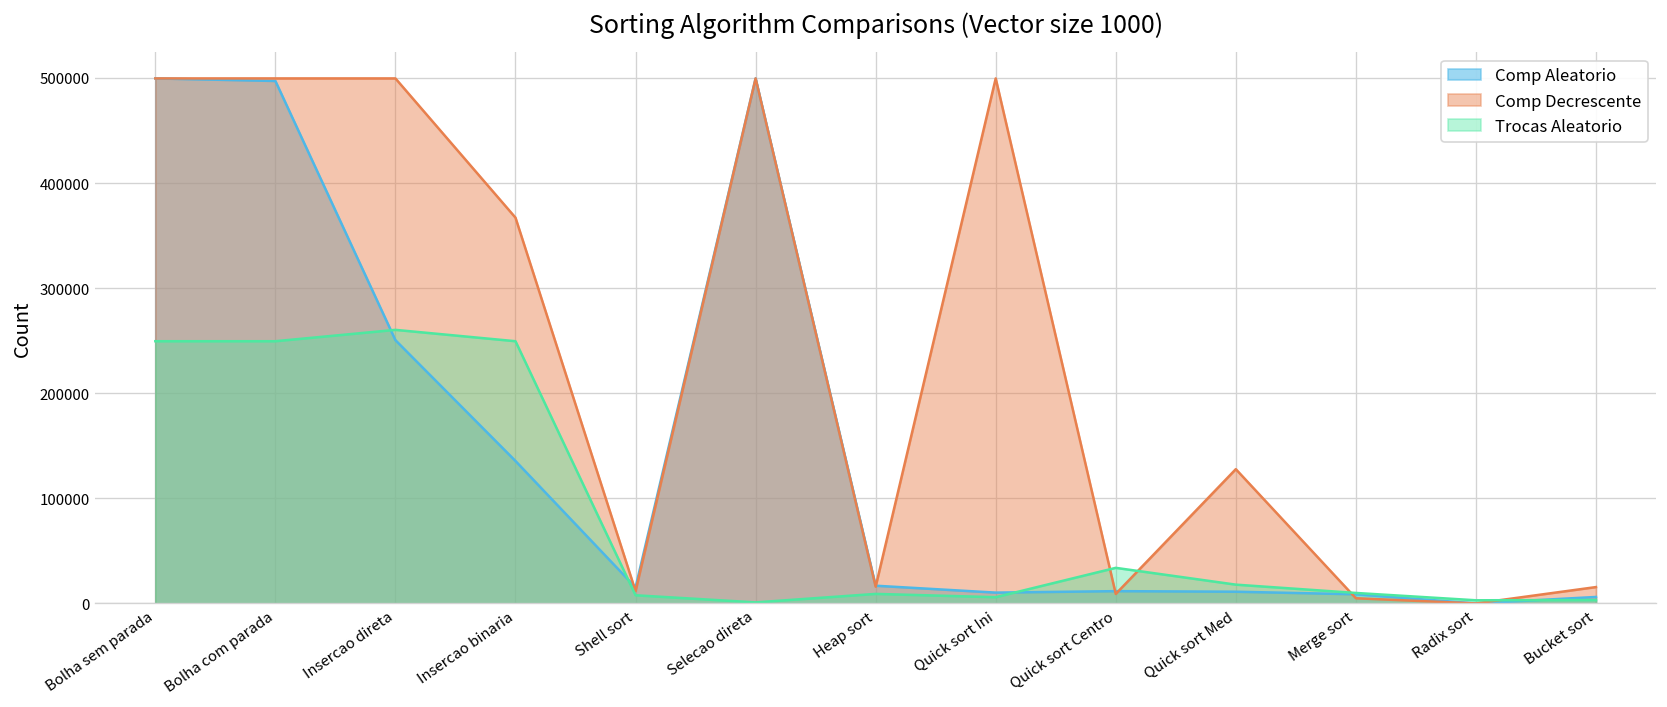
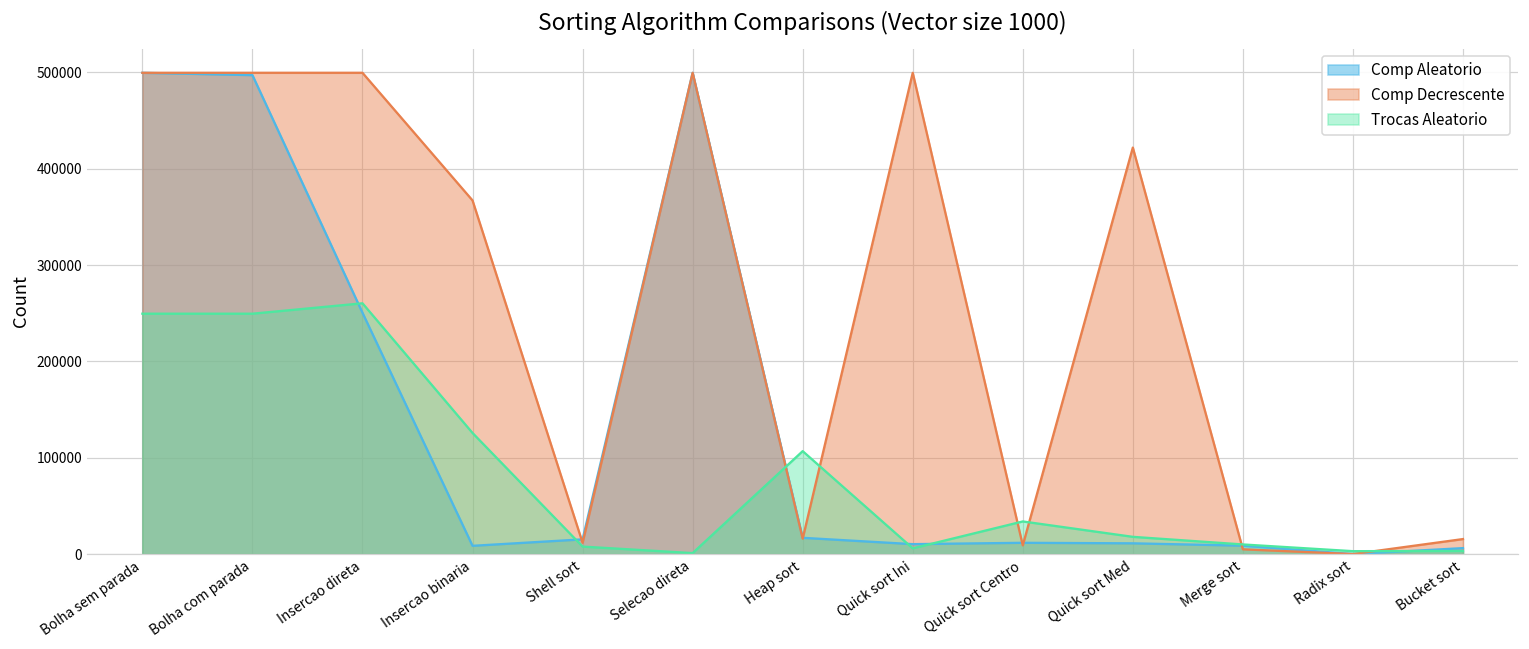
Comp Aleatorio, Insercao binaria: 140000 -> 10000
Trocas Aleatorio, Insercao binaria: 250000 -> 130000
Trocas Aleatorio, Heap sort: 10000 -> 110000
Comp Decrescente, Quick sort Med: 130000 -> 420000
